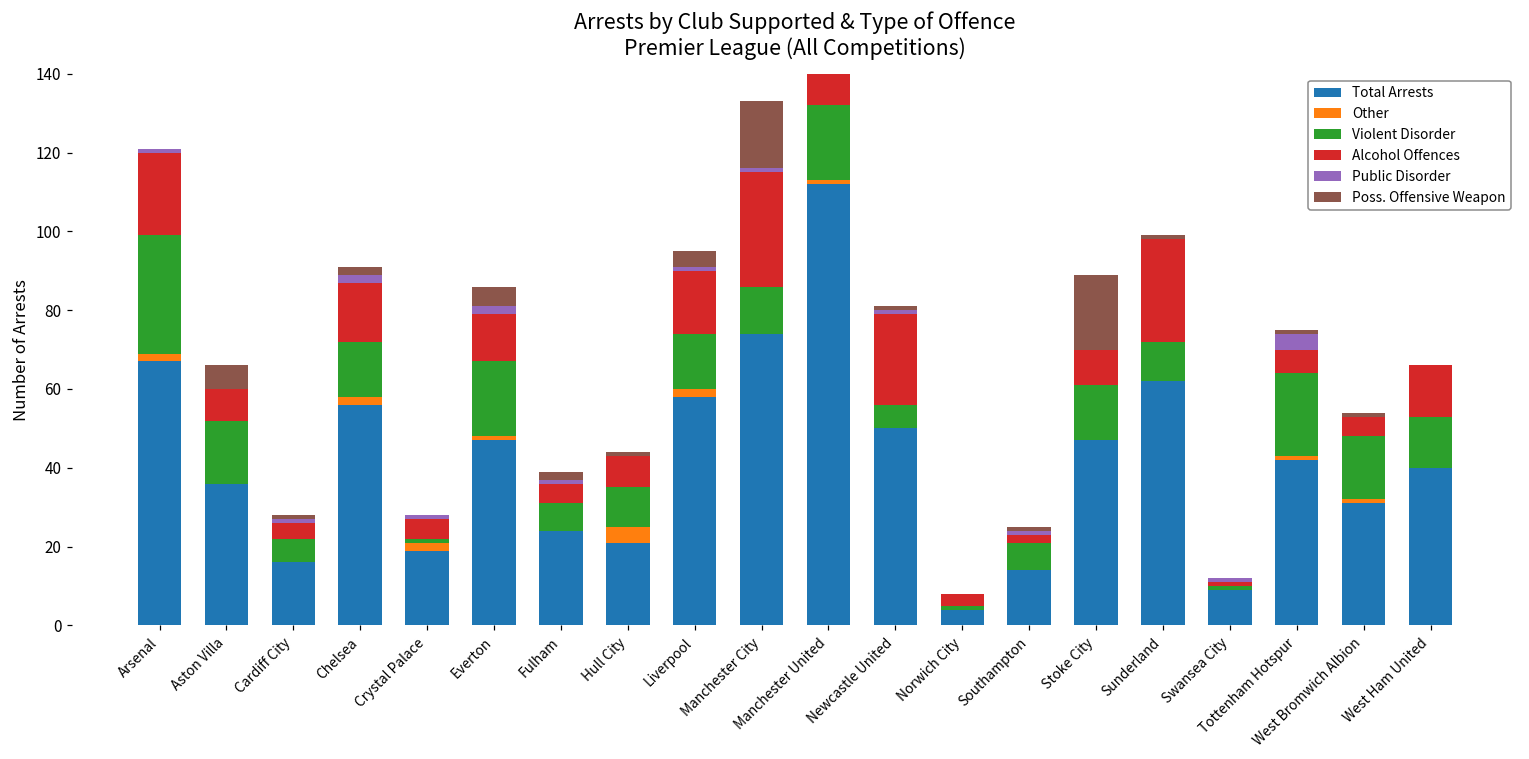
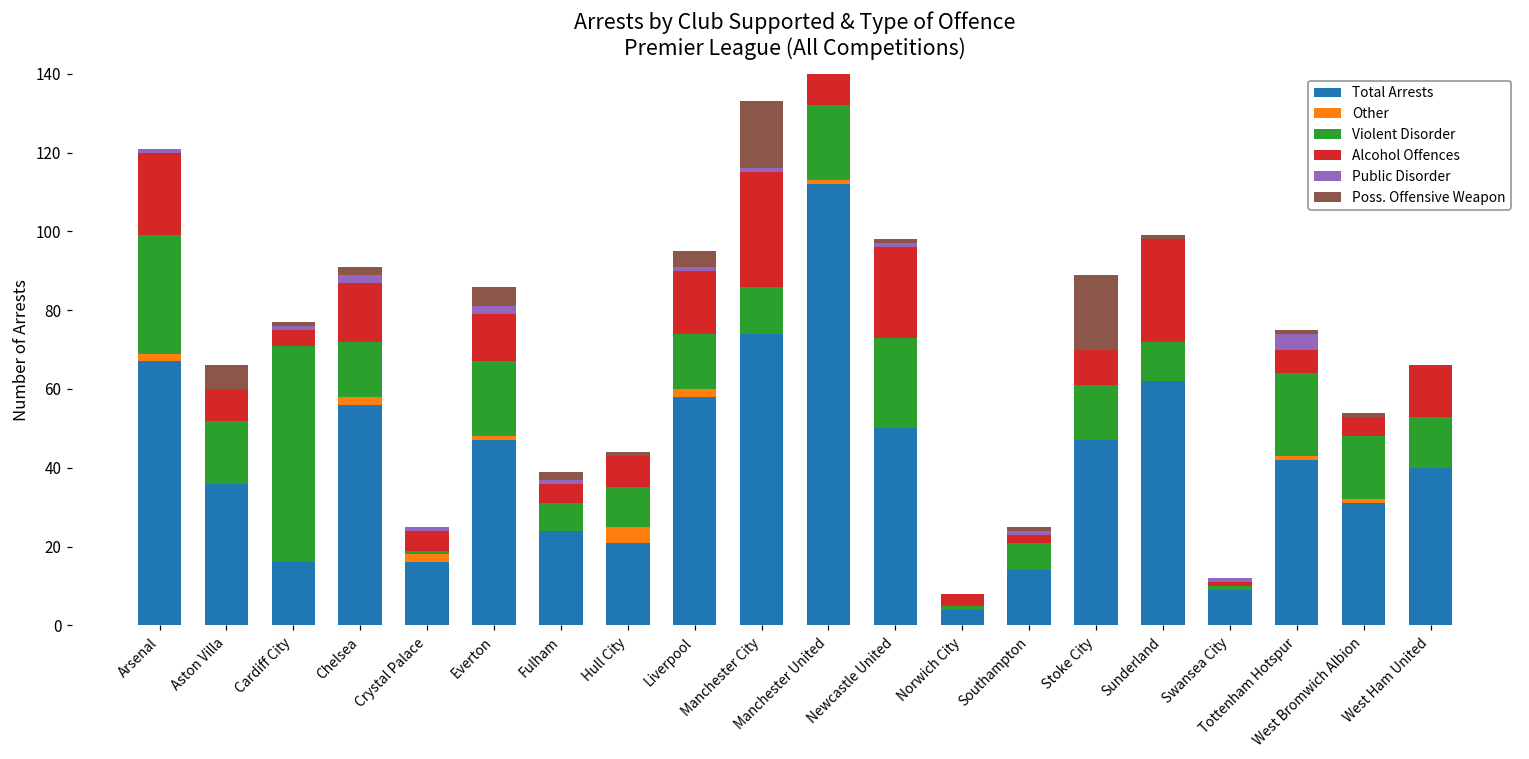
Violent Disorder, Cardiff City: 6 -> 55
Total Arrests, Crystal Palace: 19 -> 16
Violent Disorder, Newcastle United: 6 -> 23
